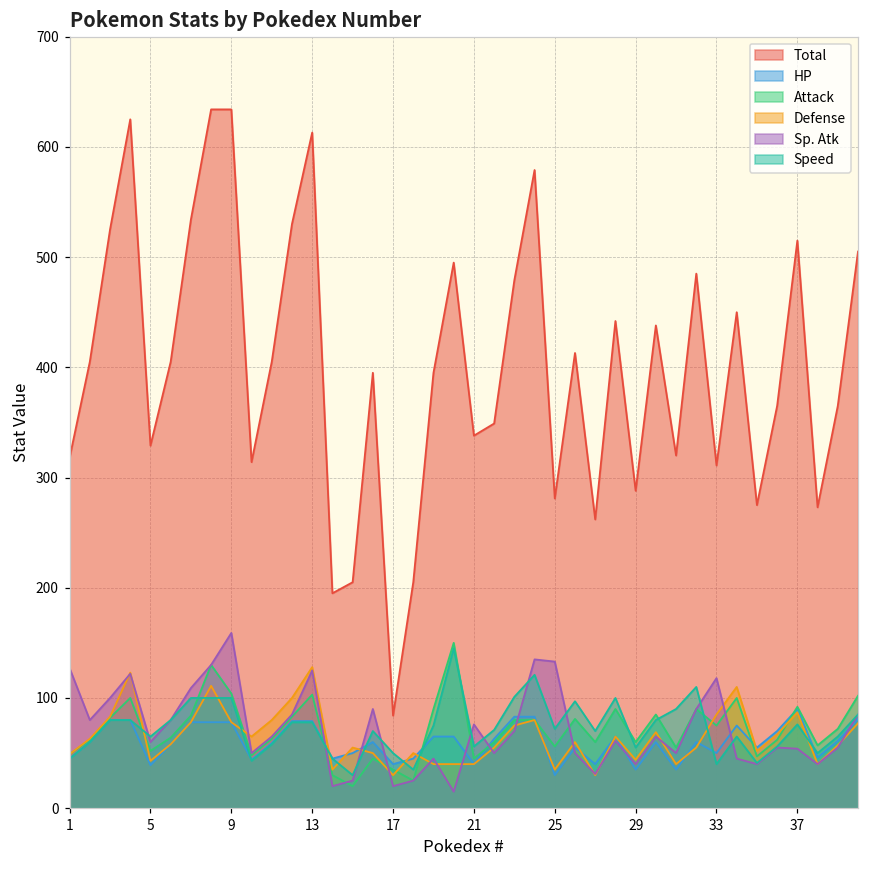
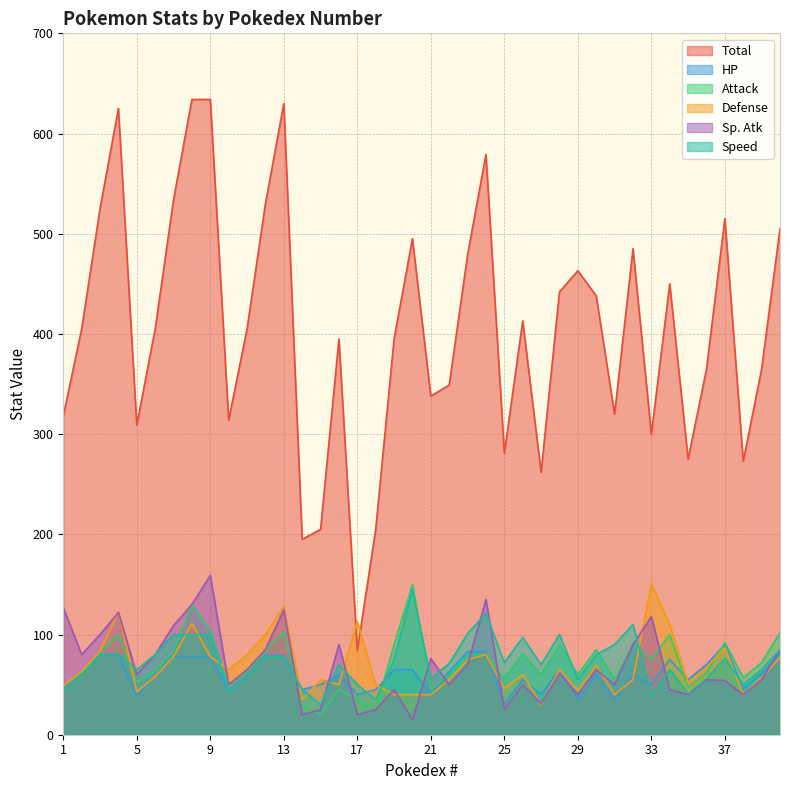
Total, 5: 329 -> 309
Total, 13: 613 -> 630
Defense, 17: 30 -> 113
Defense, 25: 35 -> 46
Sp. Atk, 25: 133 -> 25
Total, 29: 288 -> 463
Total, 33: 311 -> 300
Defense, 33: 85 -> 151
